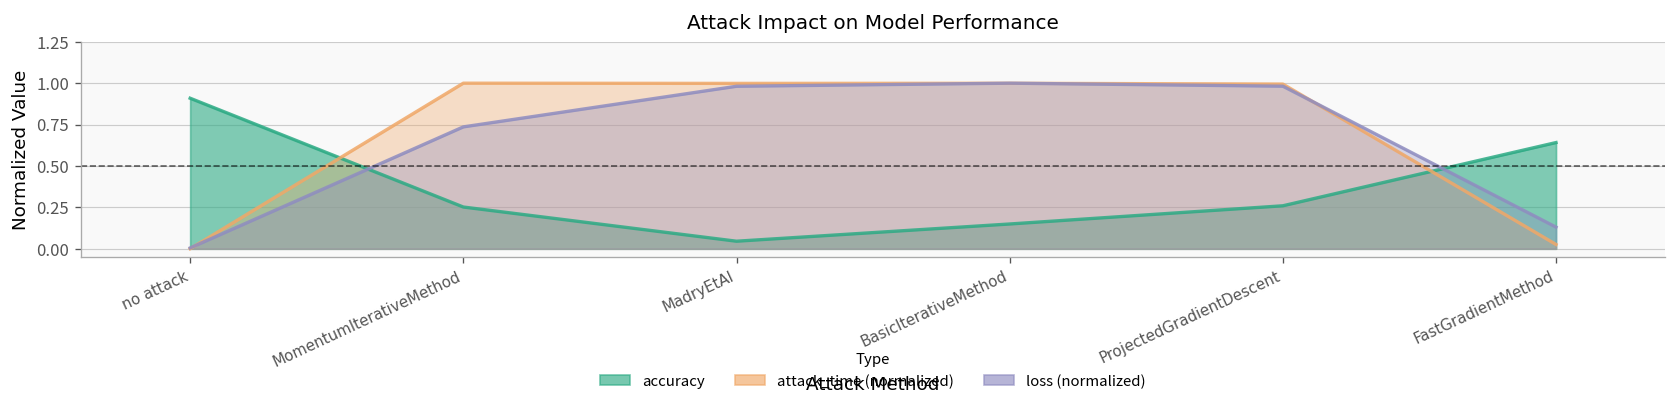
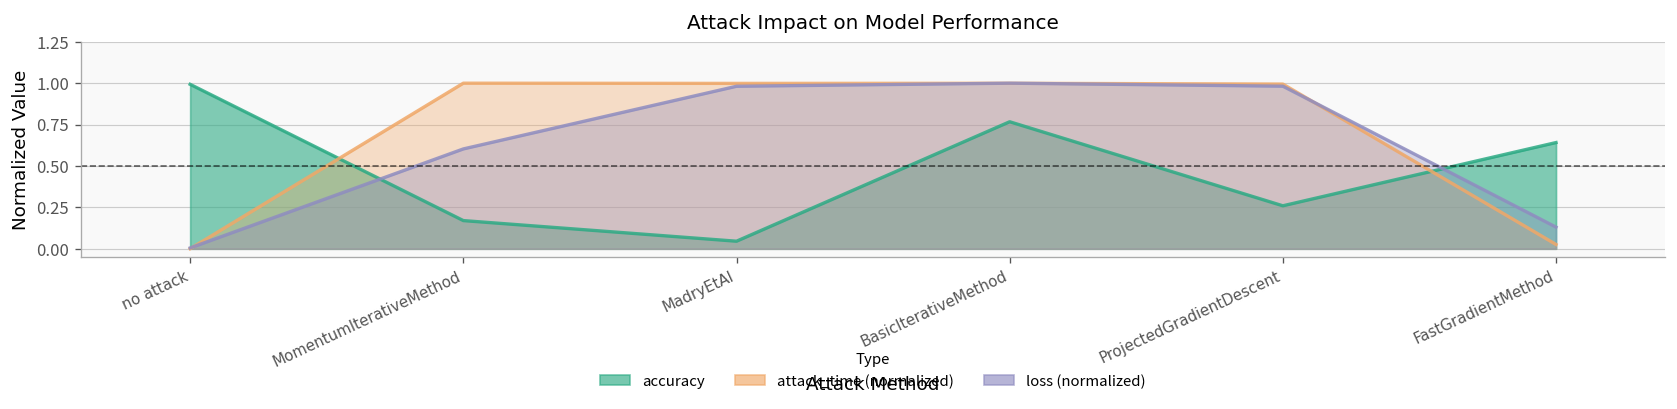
accuracy, no attack: 0.91 -> 0.99
accuracy, MomentumIterativeMethod: 0.25 -> 0.17
loss (normalized), MomentumIterativeMethod: 0.74 -> 0.60
accuracy, BasicIterativeMethod: 0.15 -> 0.77
